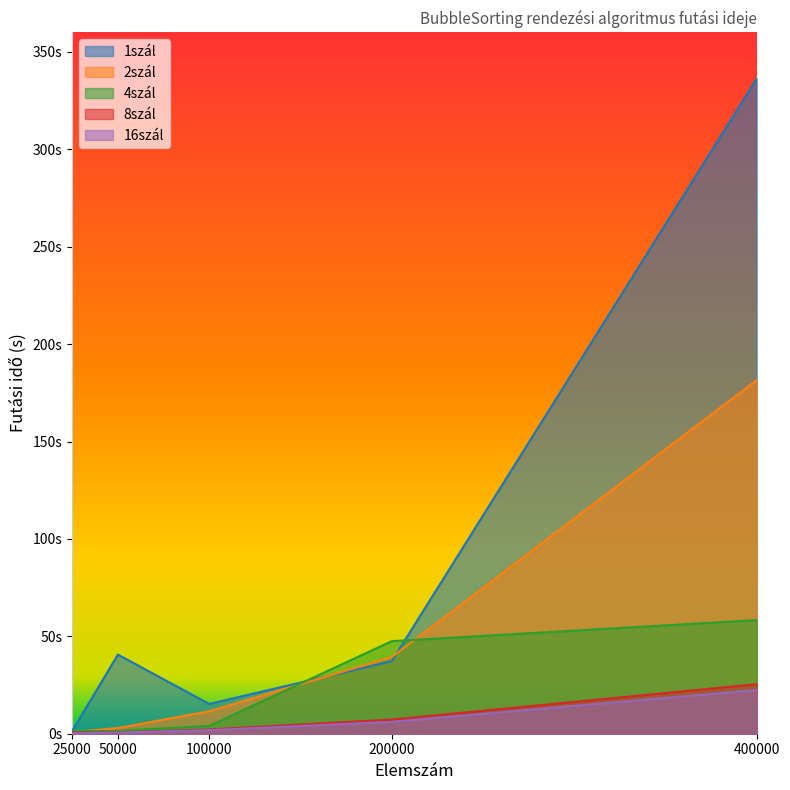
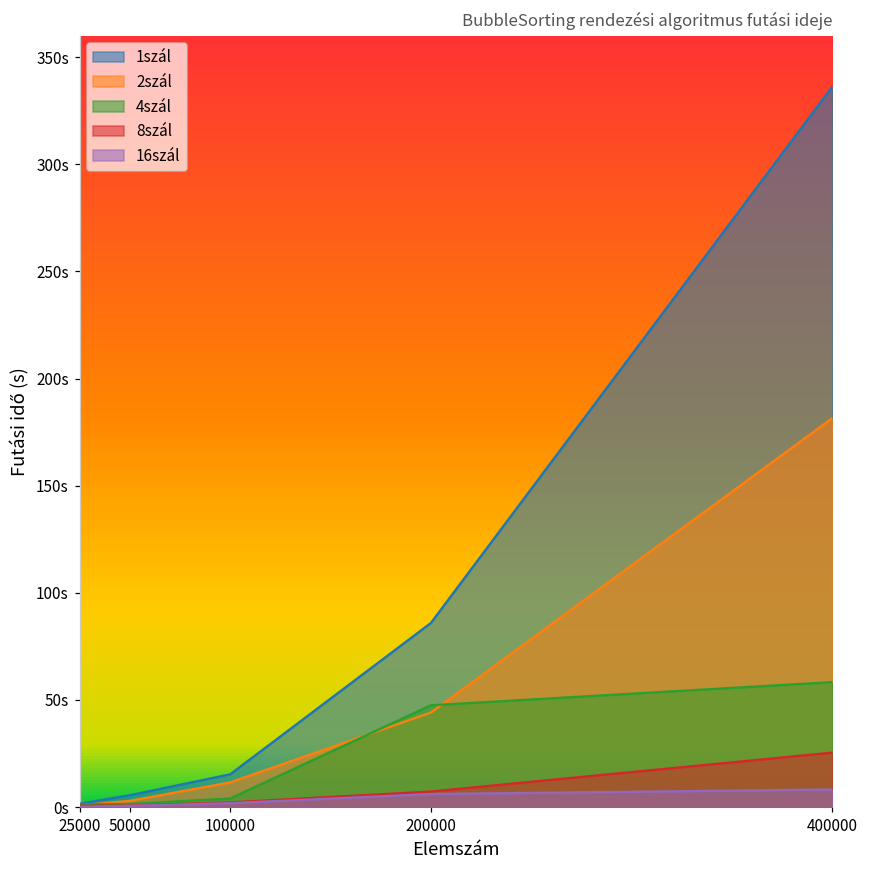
1szál, 50000: 41s -> 6s
1szál, 200000: 37s -> 86s
2szál, 200000: 39s -> 44s
16szál, 400000: 22s -> 8s
